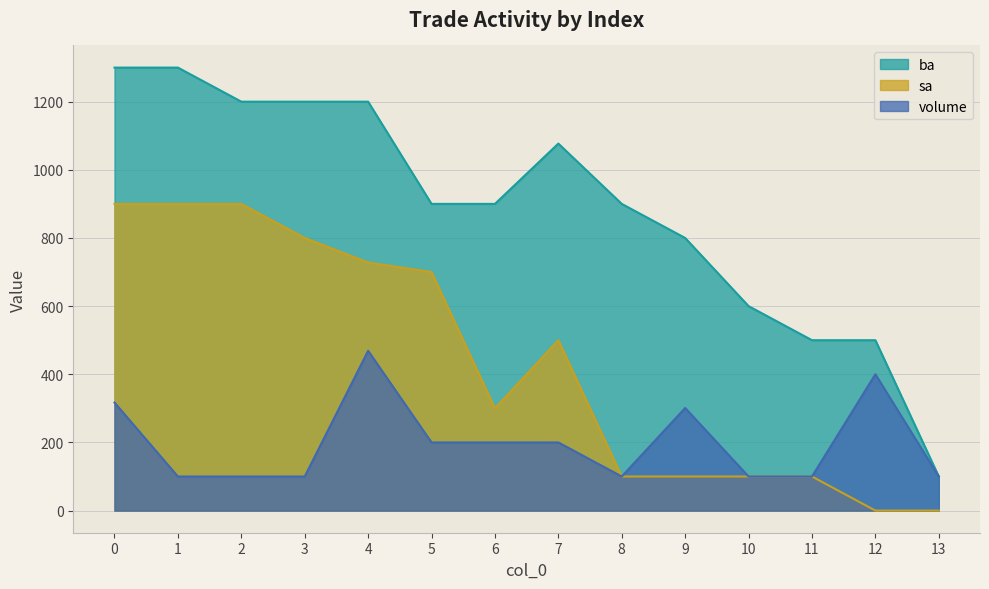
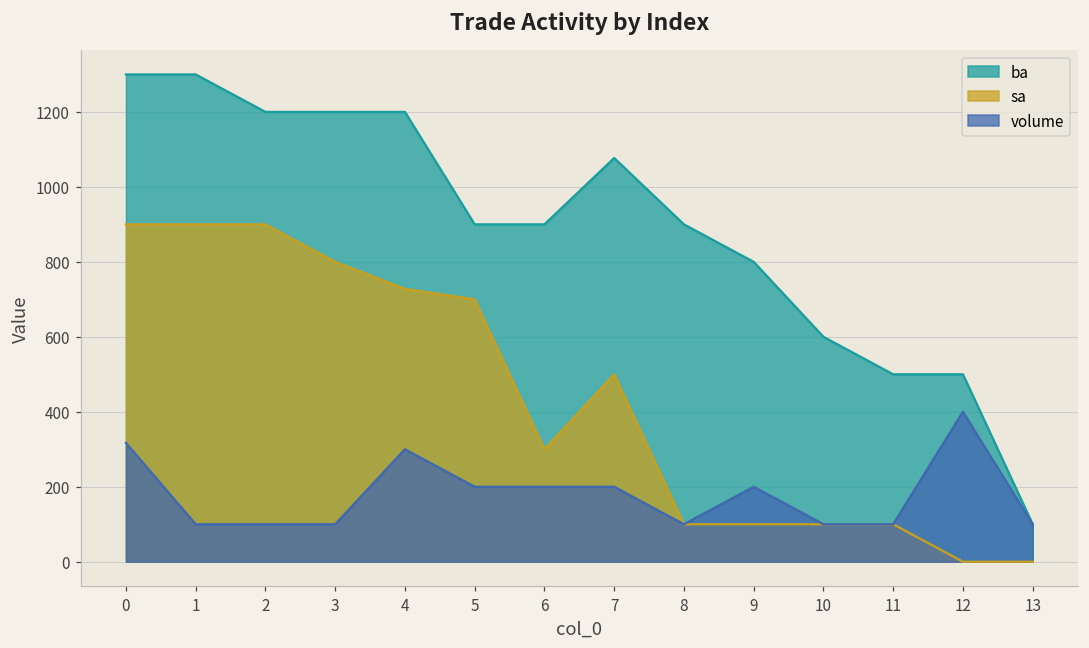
volume, 4: 470 -> 300
volume, 9: 300 -> 200
